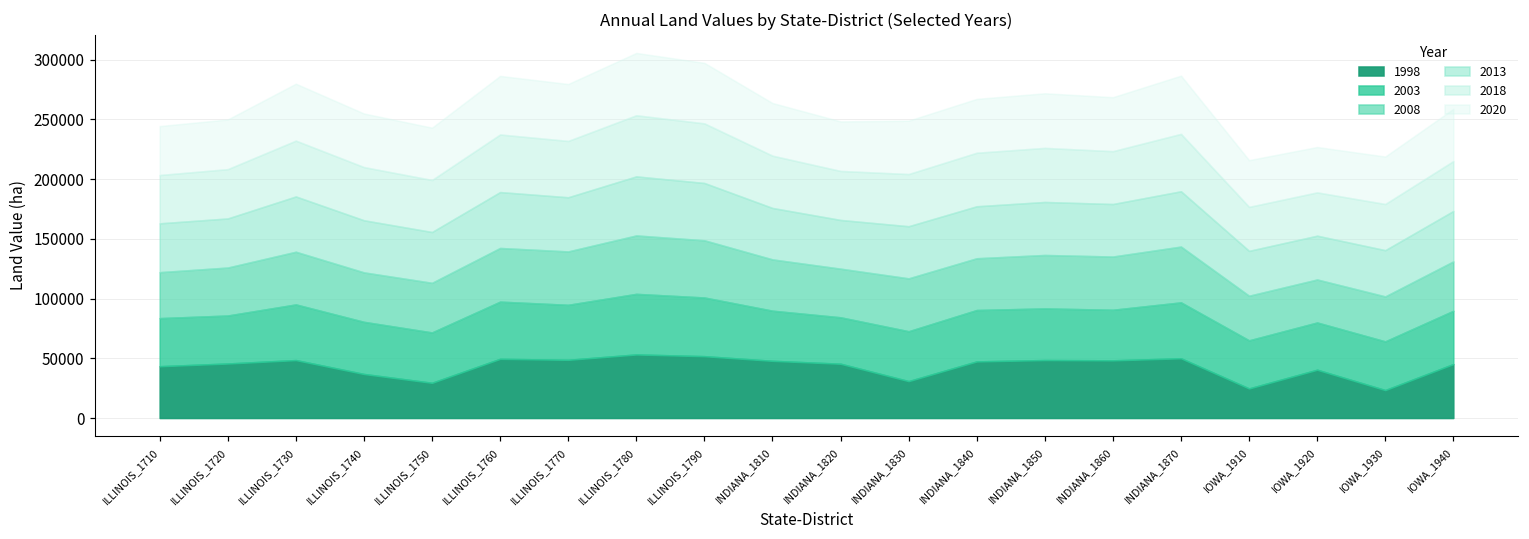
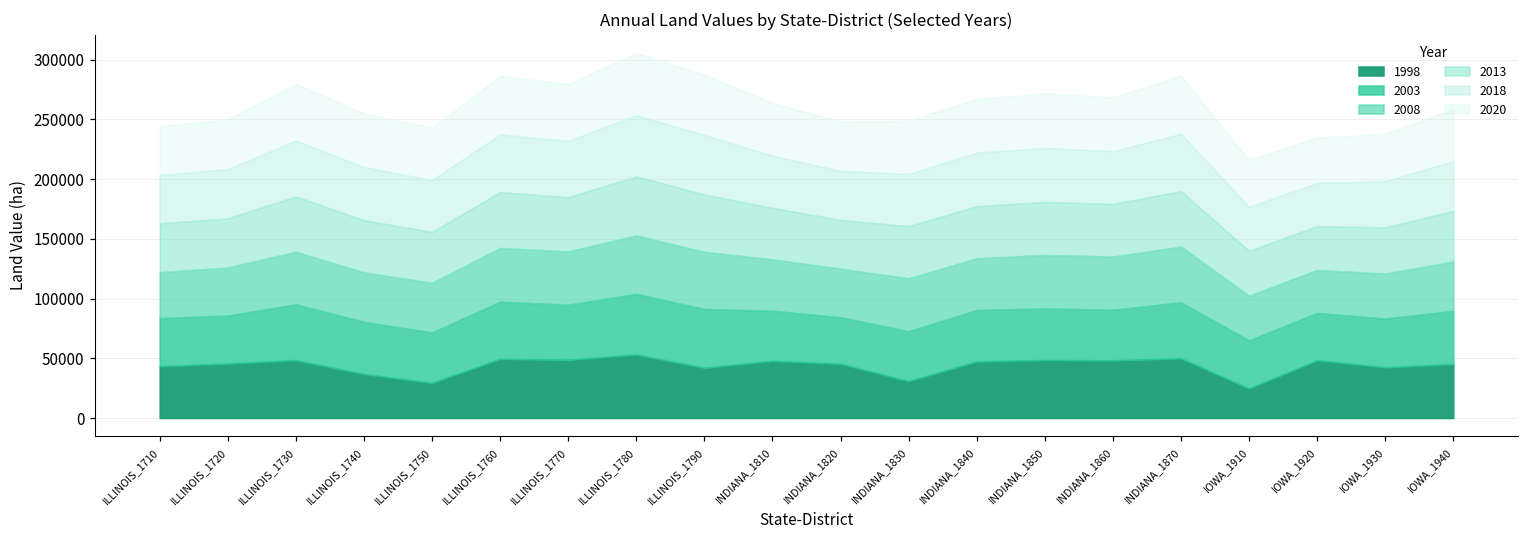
1998, ILLINOIS_1790: 52000 -> 42000
1998, IOWA_1920: 40000 -> 48000
1998, IOWA_1930: 23000 -> 43000
